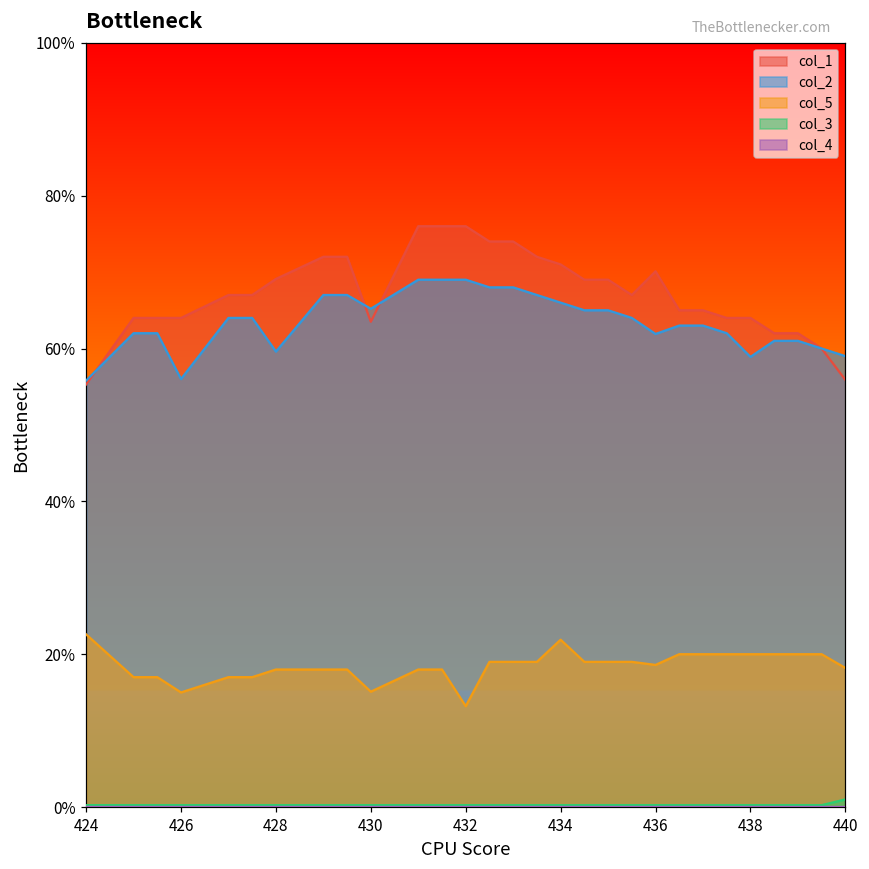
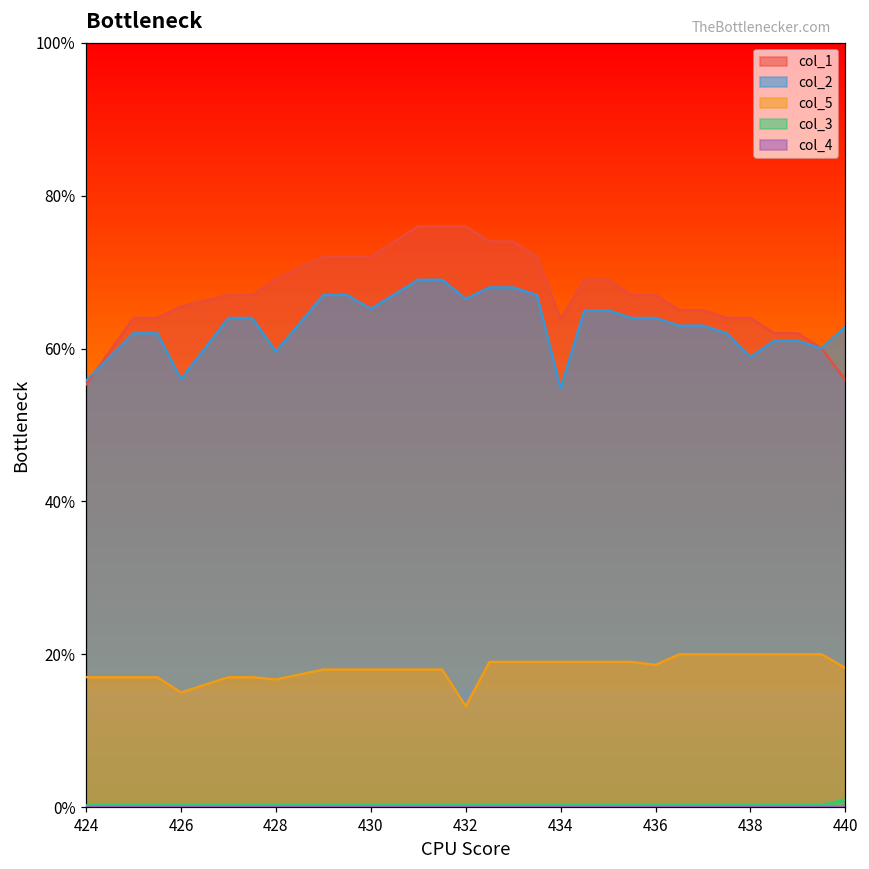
col_5, 424: 23% -> 17%
col_1, 426: 64% -> 66%
col_5, 428: 18% -> 17%
col_1, 430: 64% -> 72%
col_5, 430: 15% -> 18%
col_2, 432: 69% -> 67%
col_1, 434: 71% -> 64%
col_2, 434: 66% -> 55%
col_5, 434: 22% -> 19%
col_1, 436: 70% -> 67%
col_2, 436: 62% -> 64%
col_2, 440: 59% -> 63%
